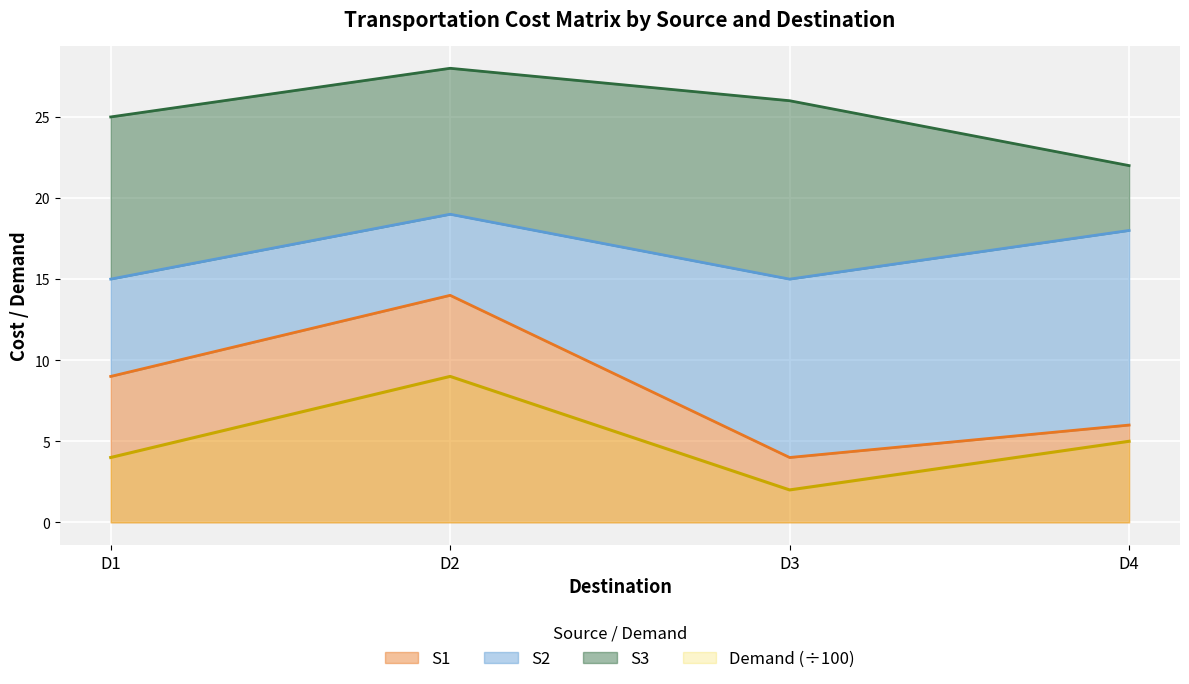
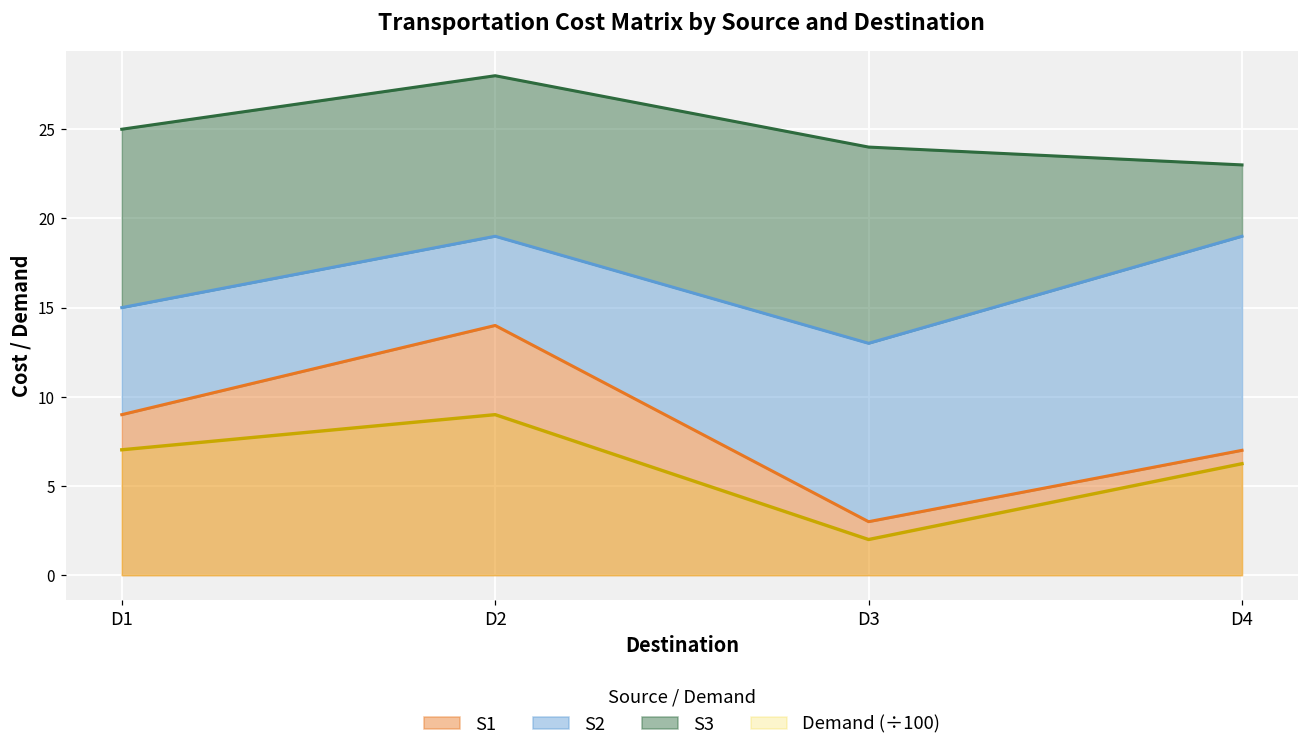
Demand (÷100), D1: 4.0 -> 7.0
S1, D3: 4 -> 3
S2, D3: 11 -> 10
S1, D4: 6 -> 7
Demand (÷100), D4: 5.0 -> 6.3
